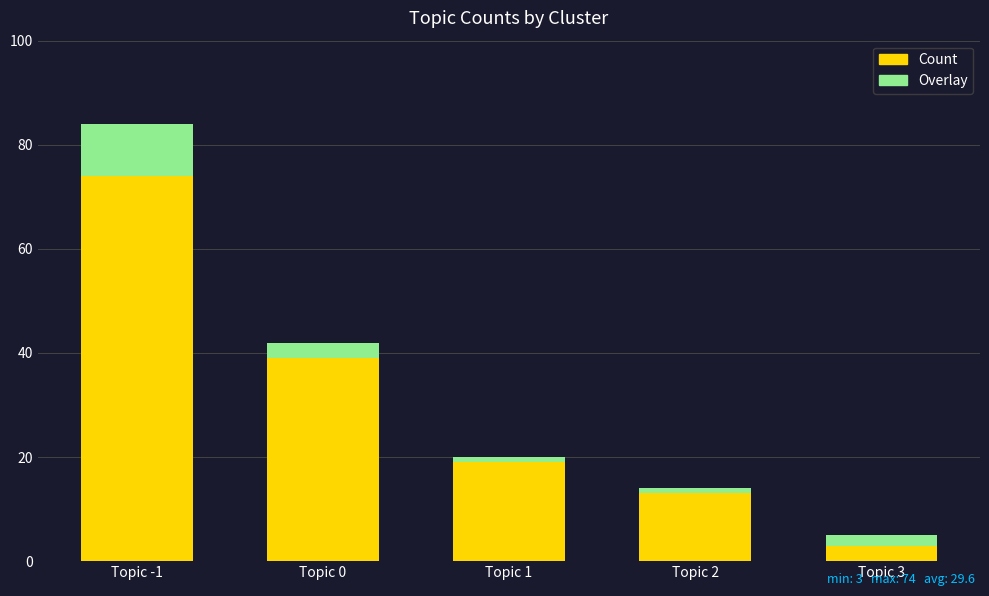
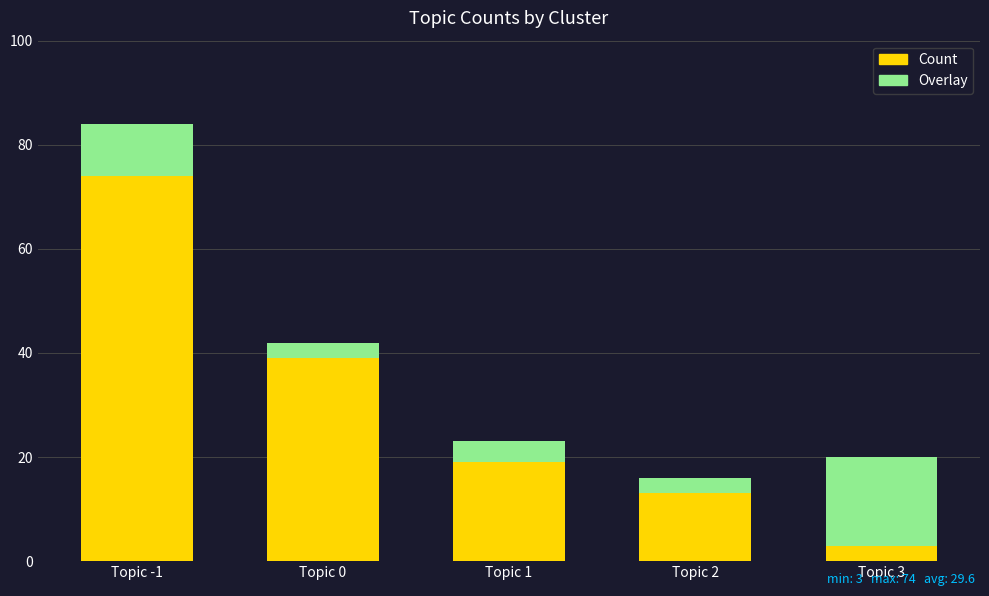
Overlay, Topic 1: 1 -> 4
Overlay, Topic 2: 1 -> 3
Overlay, Topic 3: 2 -> 17
